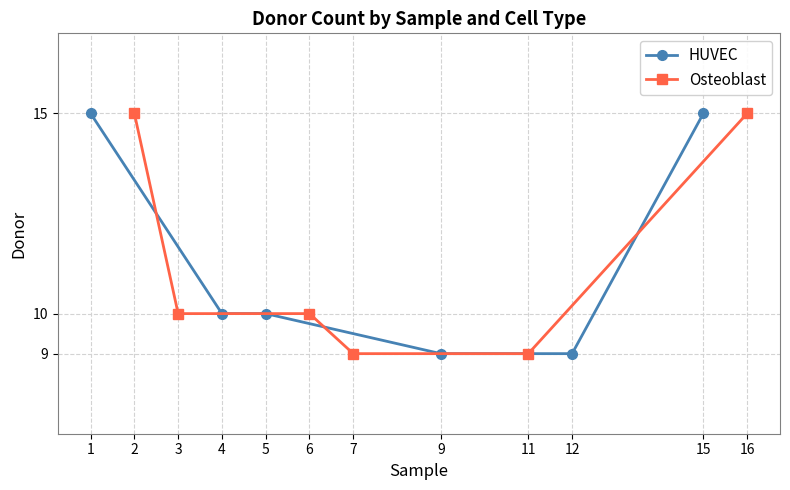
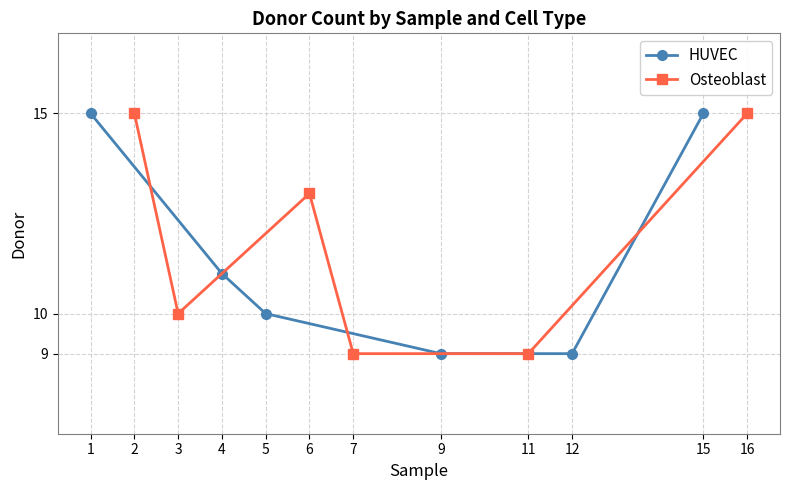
HUVEC, 4: 10 -> 11
Osteoblast, 6: 10 -> 13
